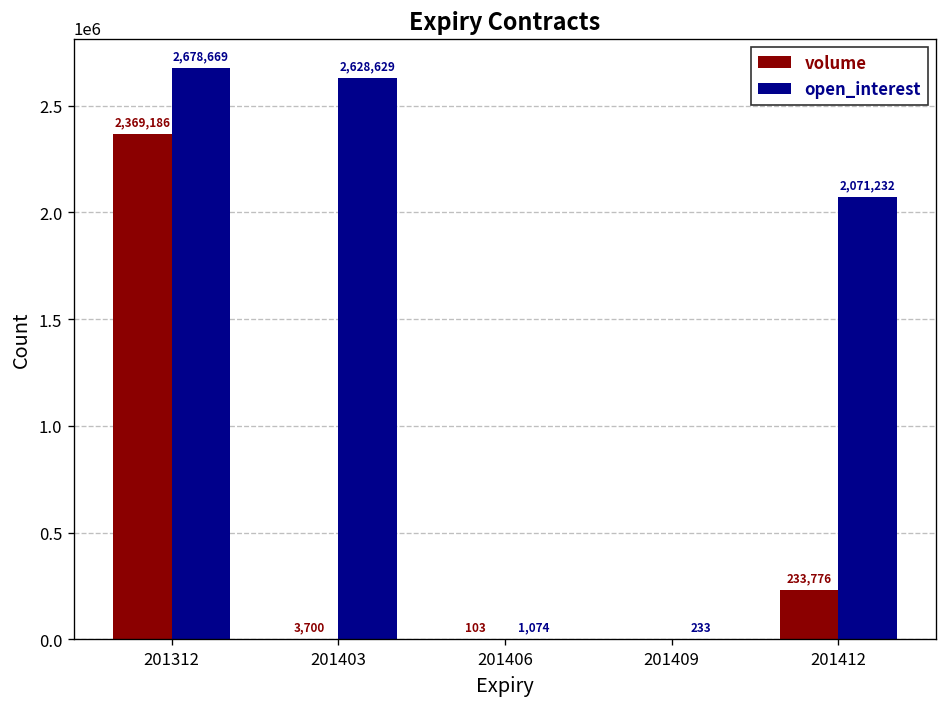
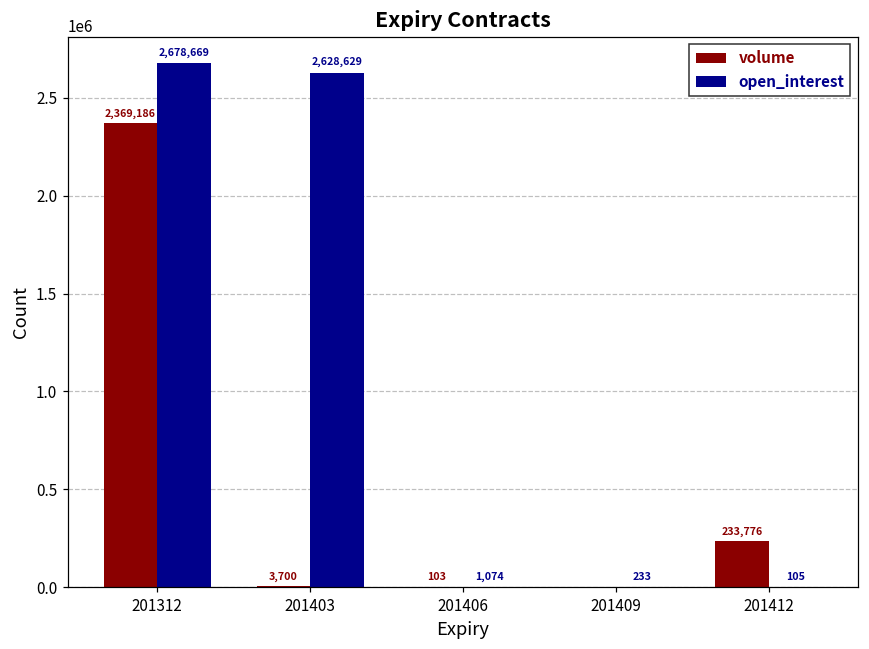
open_interest, 201412: 2,071,232 -> 105
